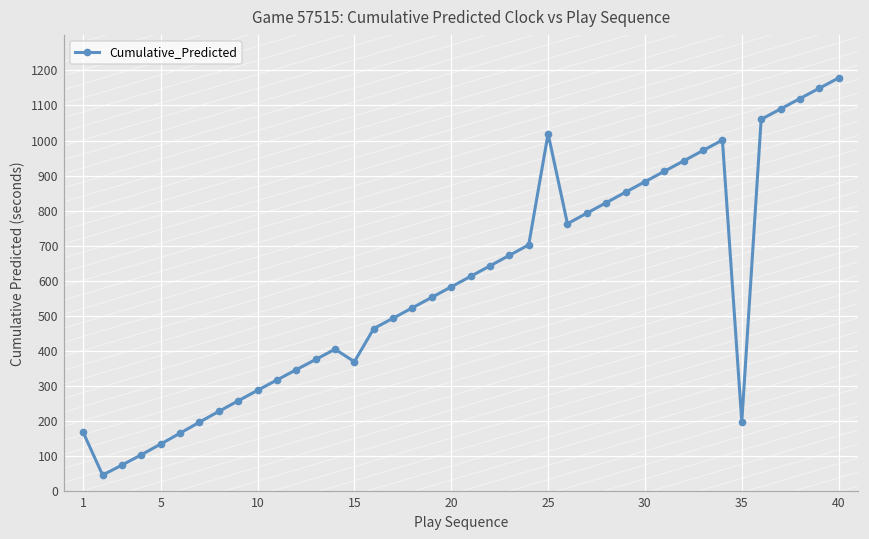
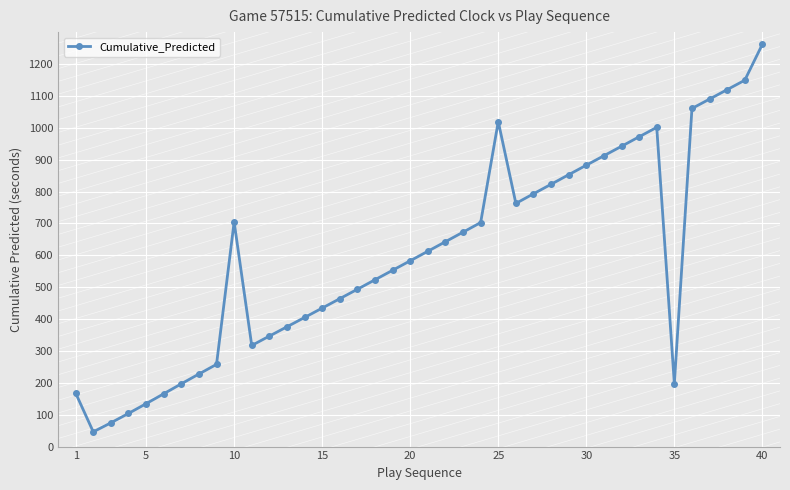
Cumulative_Predicted, 10: 290 -> 700
Cumulative_Predicted, 15: 370 -> 430
Cumulative_Predicted, 40: 1180 -> 1260
